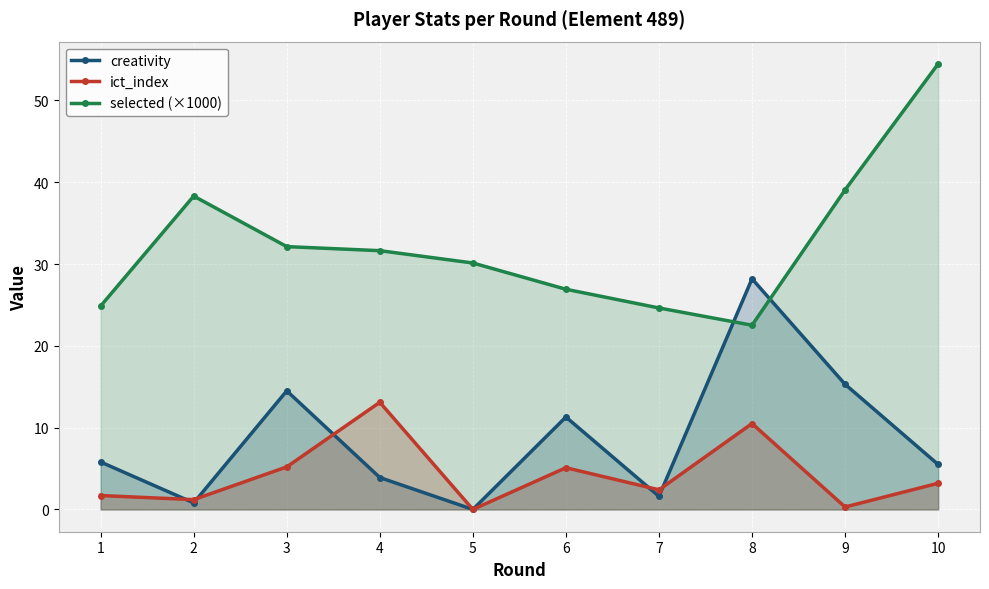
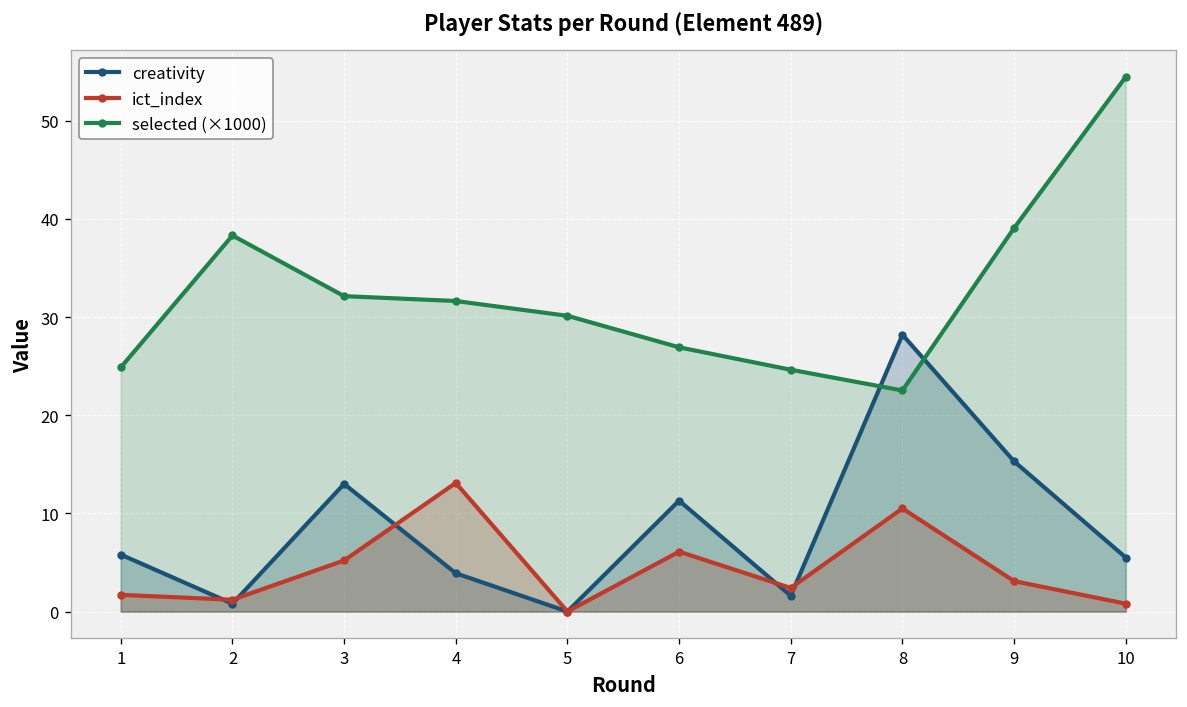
creativity, 3: 15 -> 13
ict_index, 6: 5 -> 6
ict_index, 9: 0 -> 3
ict_index, 10: 3 -> 1
